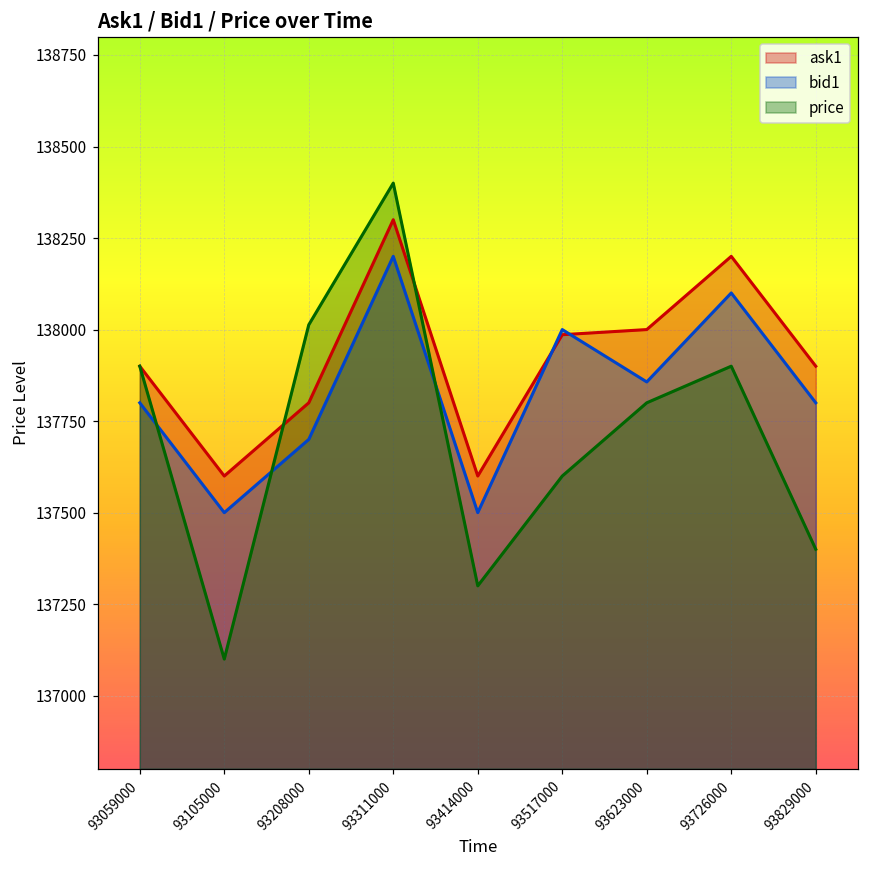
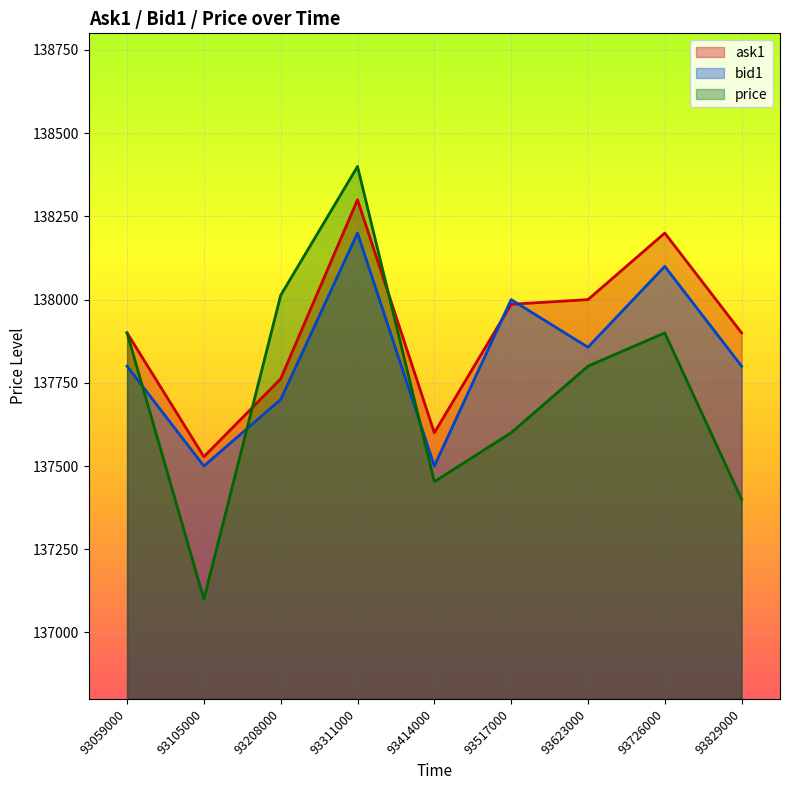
ask1, 93105000: 137600 -> 137530
ask1, 93208000: 137800 -> 137760
price, 93414000: 137300 -> 137450
